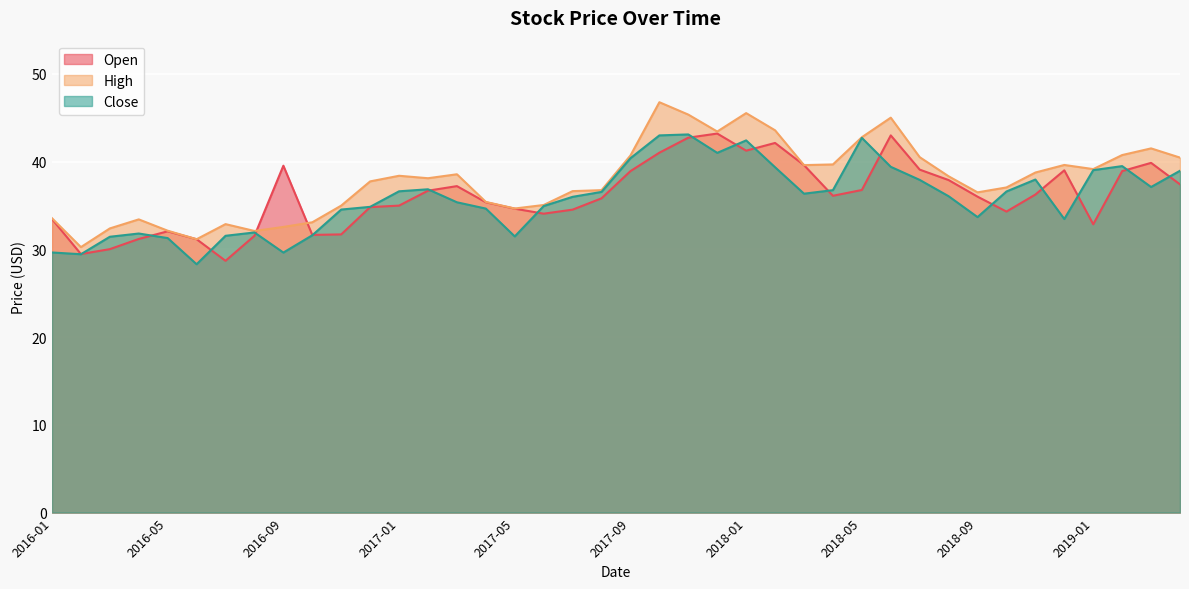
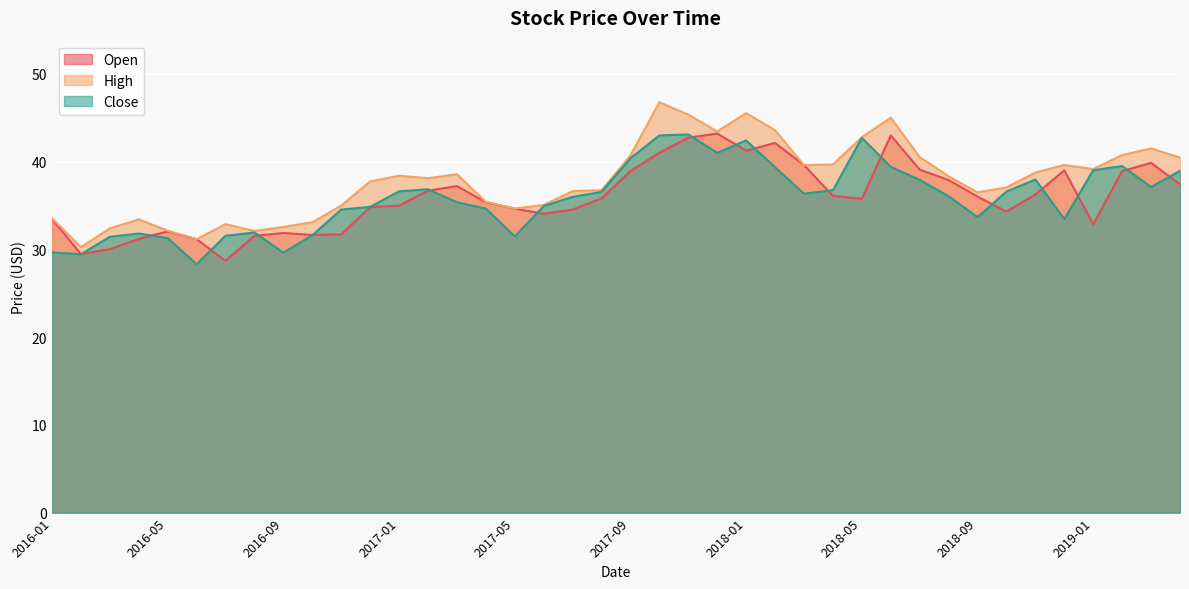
Open, 2016-09: 40 -> 32
Open, 2018-05: 37 -> 36
